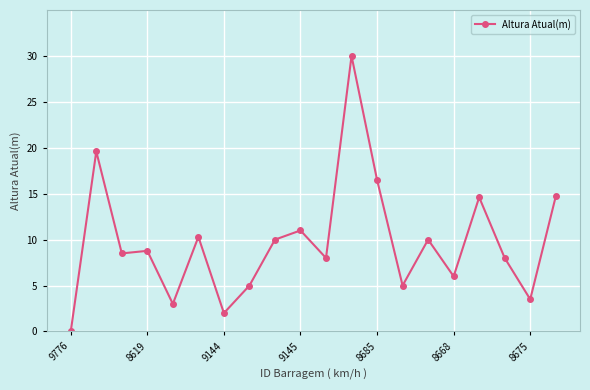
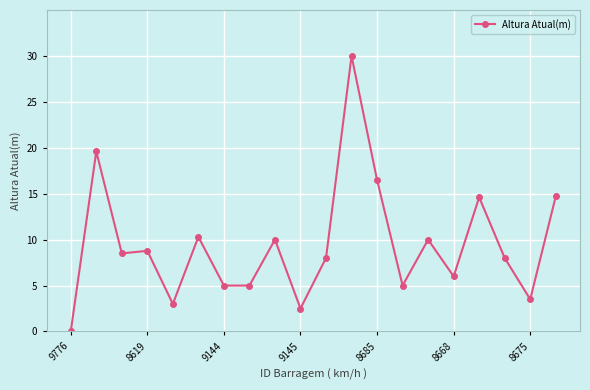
9144: 2 -> 5
9145: 11 -> 3
